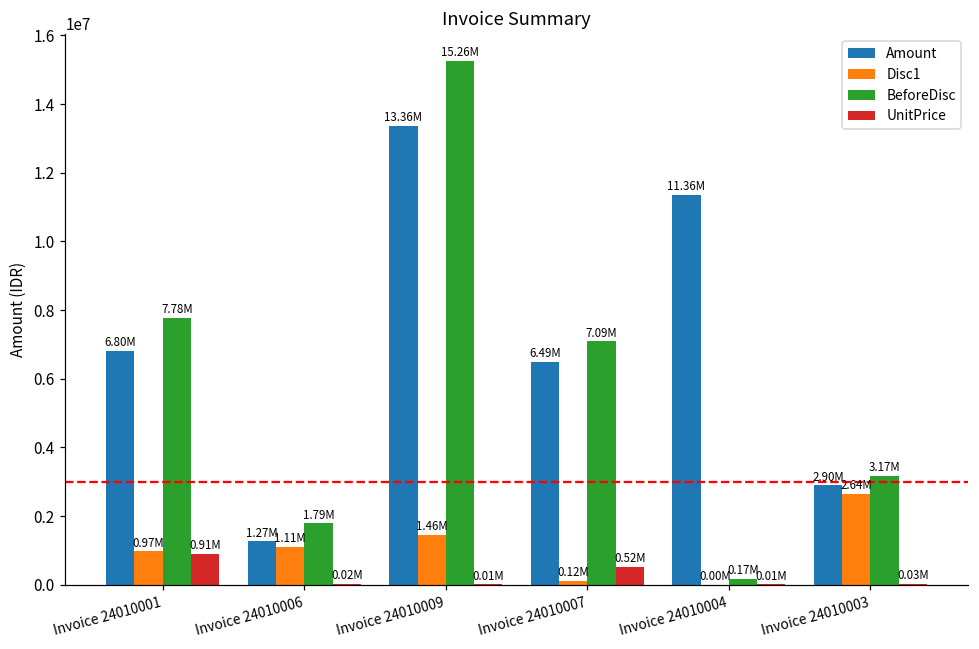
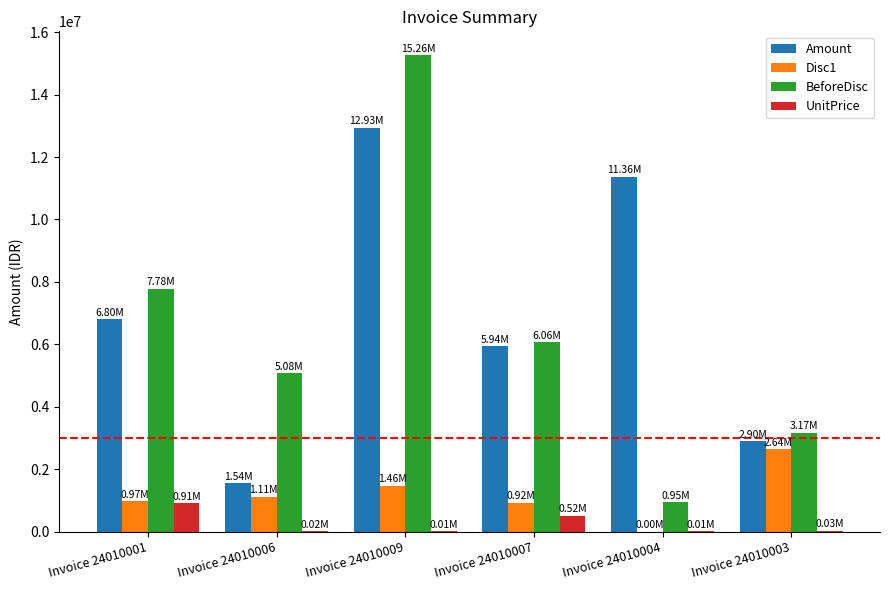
Amount, Invoice 24010006: 1.27M -> 1.54M
BeforeDisc, Invoice 24010006: 1.79M -> 5.08M
Amount, Invoice 24010009: 13.36M -> 12.93M
Amount, Invoice 24010007: 6.49M -> 5.94M
Disc1, Invoice 24010007: 0.12M -> 0.92M
BeforeDisc, Invoice 24010007: 7.09M -> 6.06M
BeforeDisc, Invoice 24010004: 0.17M -> 0.95M
